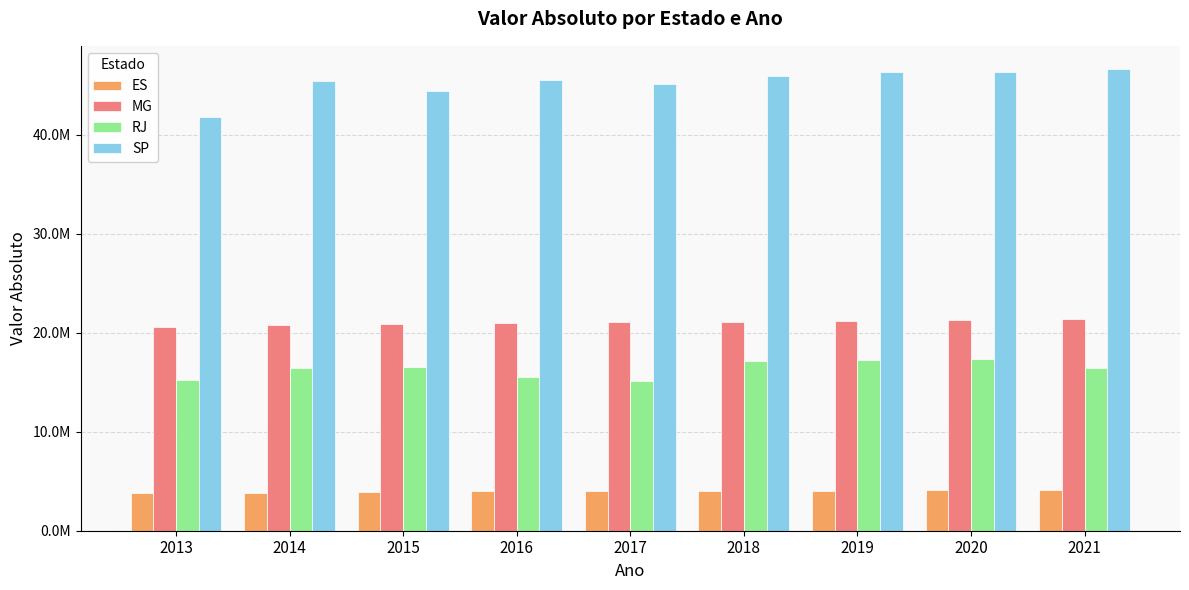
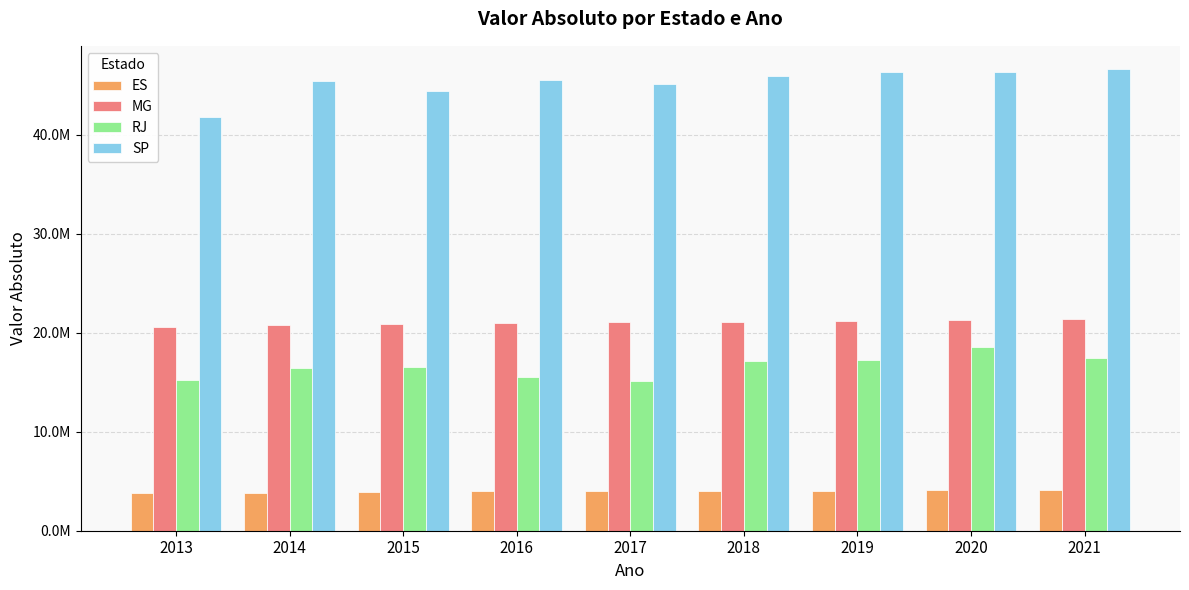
RJ, 2020: 17000000 -> 19000000
RJ, 2021: 16000000 -> 17000000
